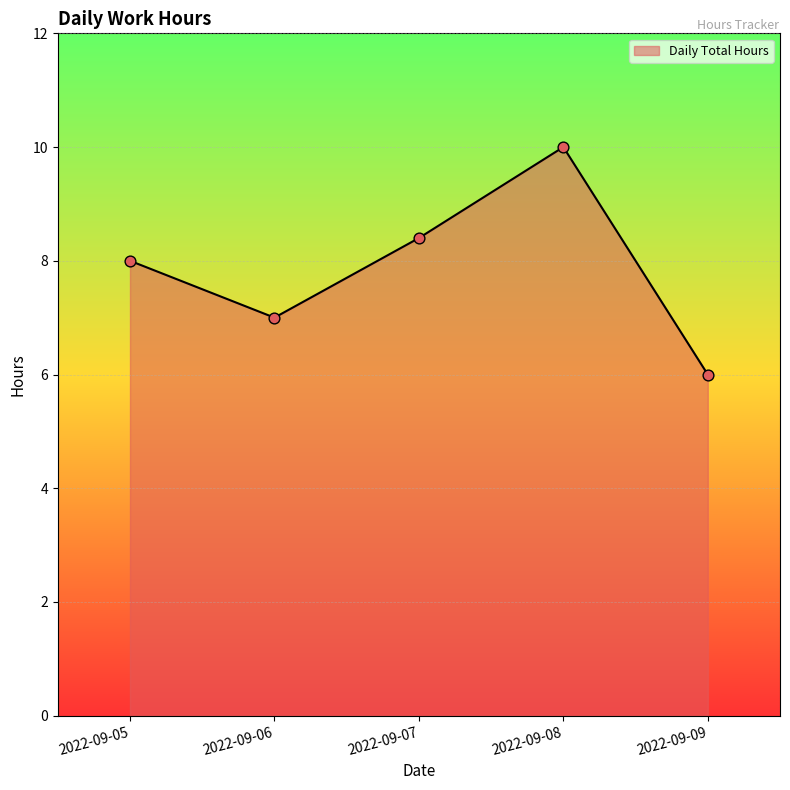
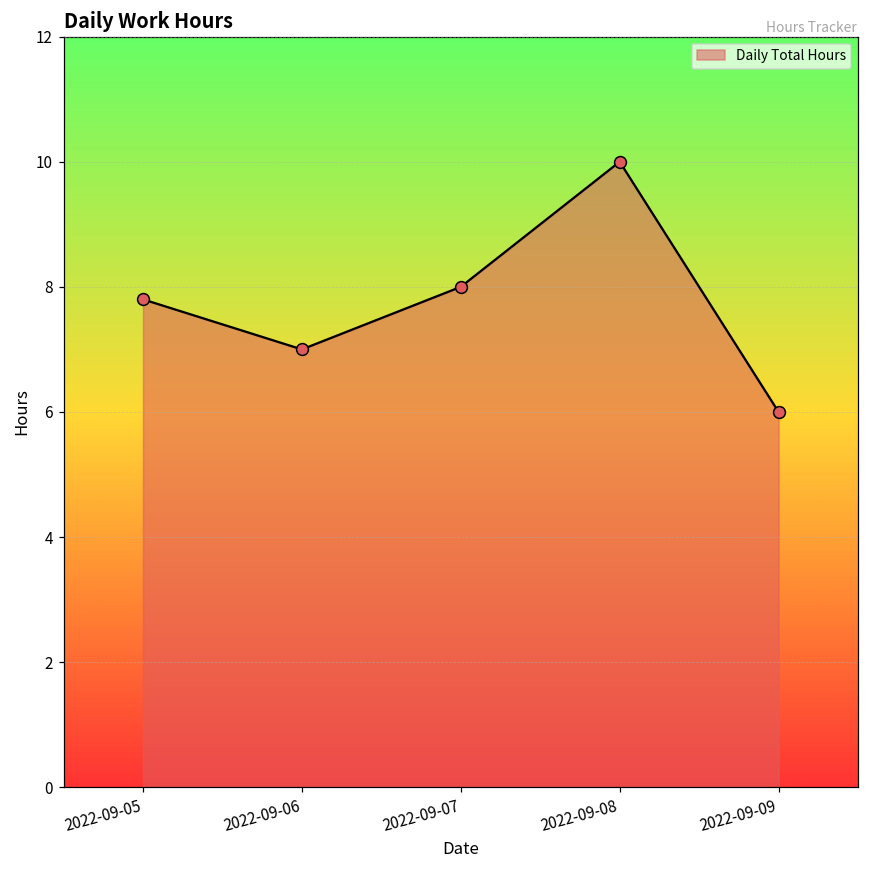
2022-09-05: 8.0 -> 7.8
2022-09-07: 8.4 -> 8.0
